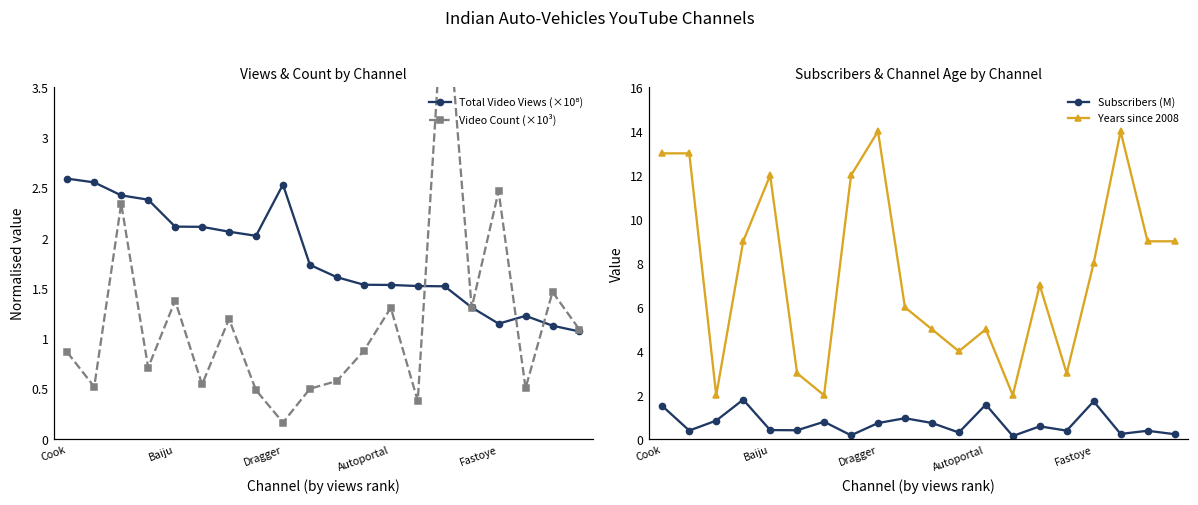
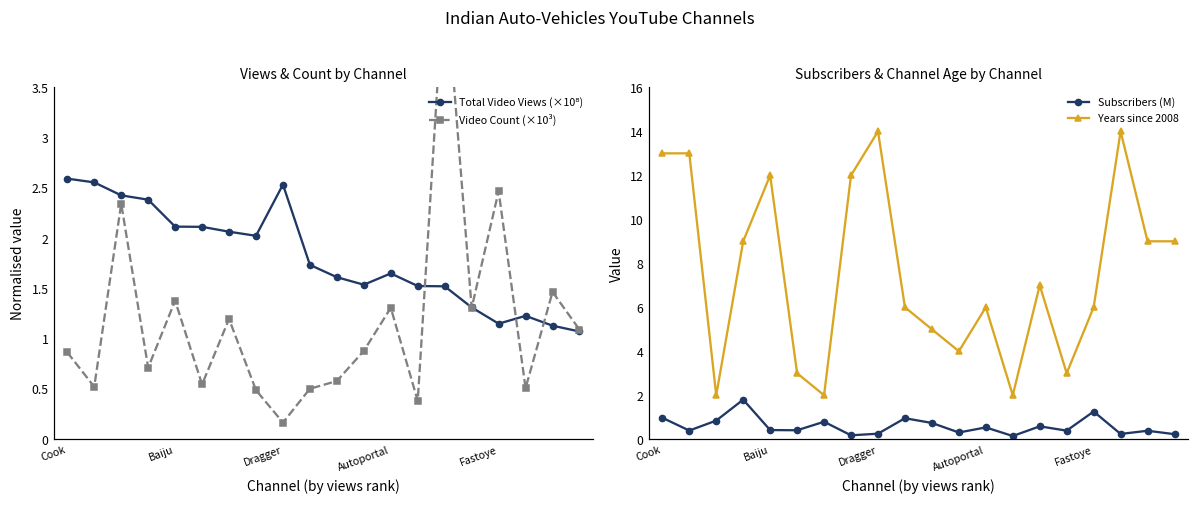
Views & Count by Channel, Total Video Views (×10⁸), Autoportal: 1.5 -> 1.6
Subscribers & Channel Age by Channel, Subscribers (M), Cook: 1.5 -> 1.0
Subscribers & Channel Age by Channel, Subscribers (M), Dragger: 0.7 -> 0.3
Subscribers & Channel Age by Channel, Subscribers (M), Autoportal: 1.6 -> 0.5
Subscribers & Channel Age by Channel, Years since 2008, Autoportal: 5.0 -> 6.0
Subscribers & Channel Age by Channel, Subscribers (M), Fastoye: 1.7 -> 1.3
Subscribers & Channel Age by Channel, Years since 2008, Fastoye: 8.0 -> 6.0
